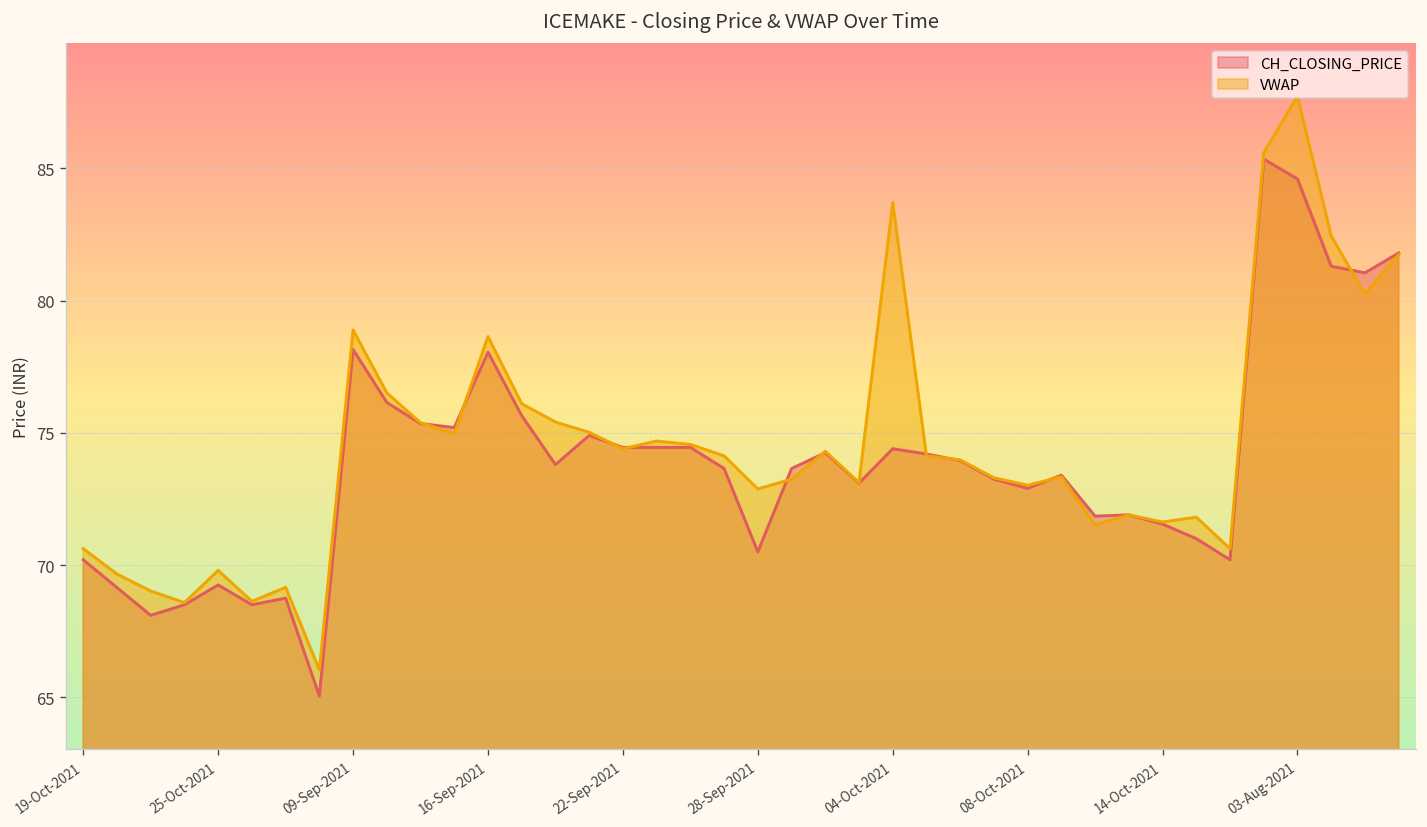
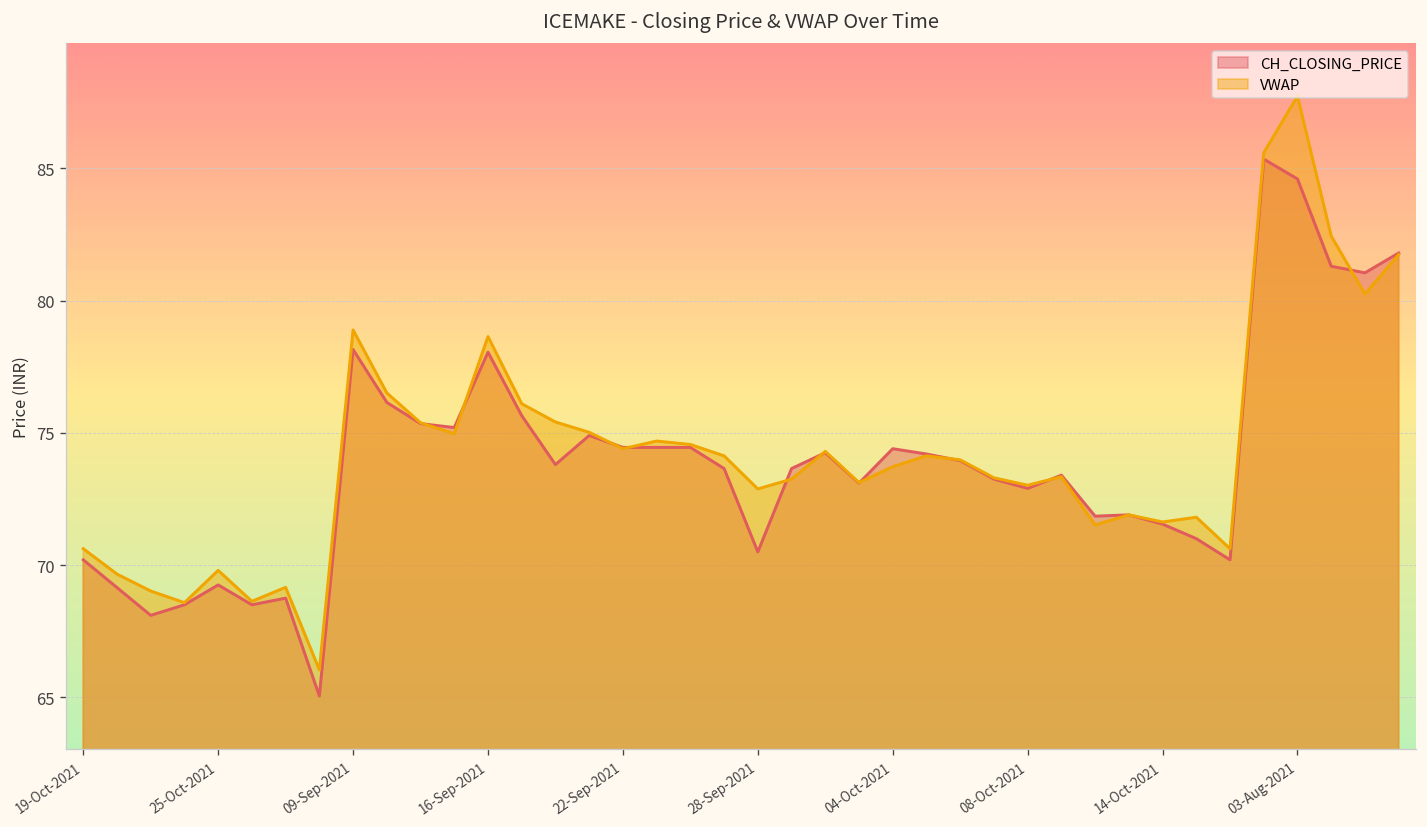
VWAP, 04-Oct-2021: 83.7 -> 73.7
